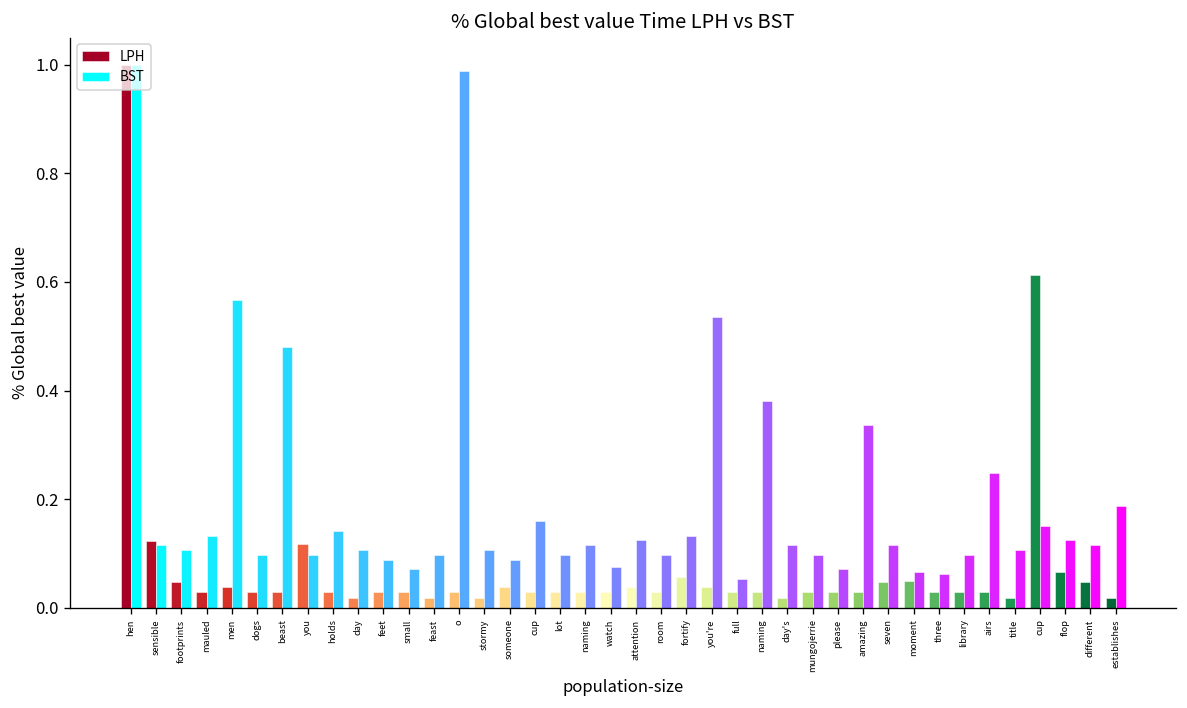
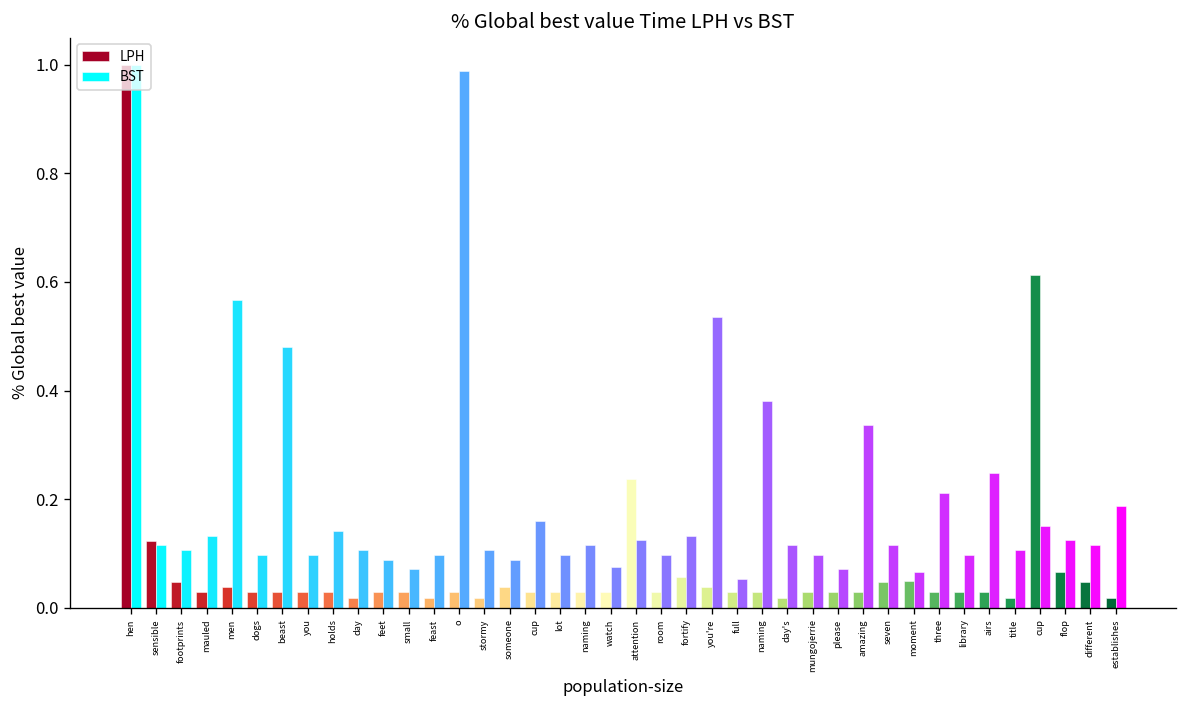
LPH, you: 0.12 -> 0.03
LPH, attention: 0.04 -> 0.24
BST, three: 0.06 -> 0.21
